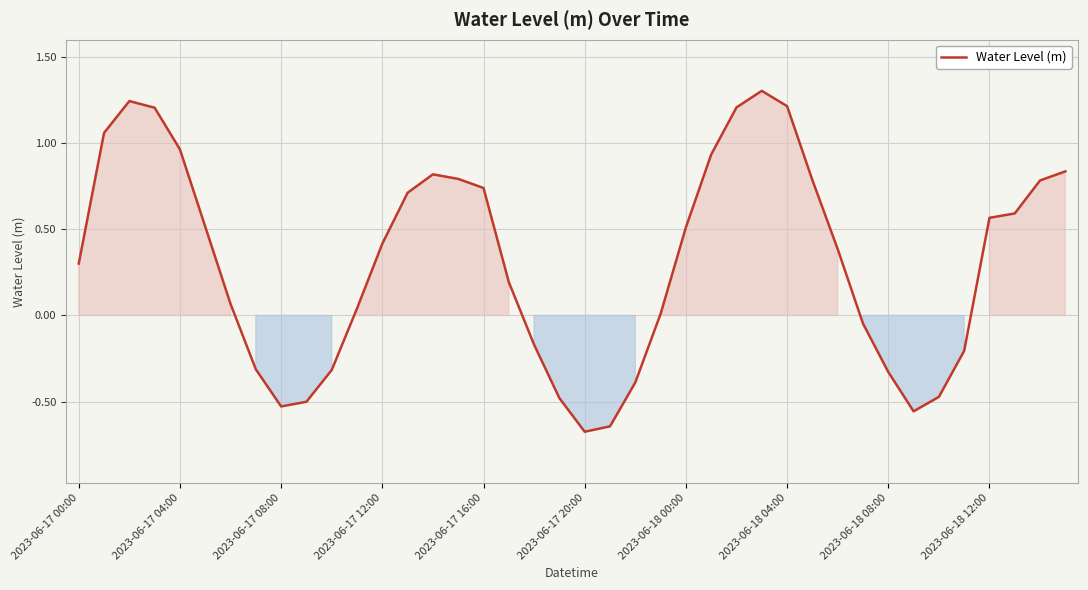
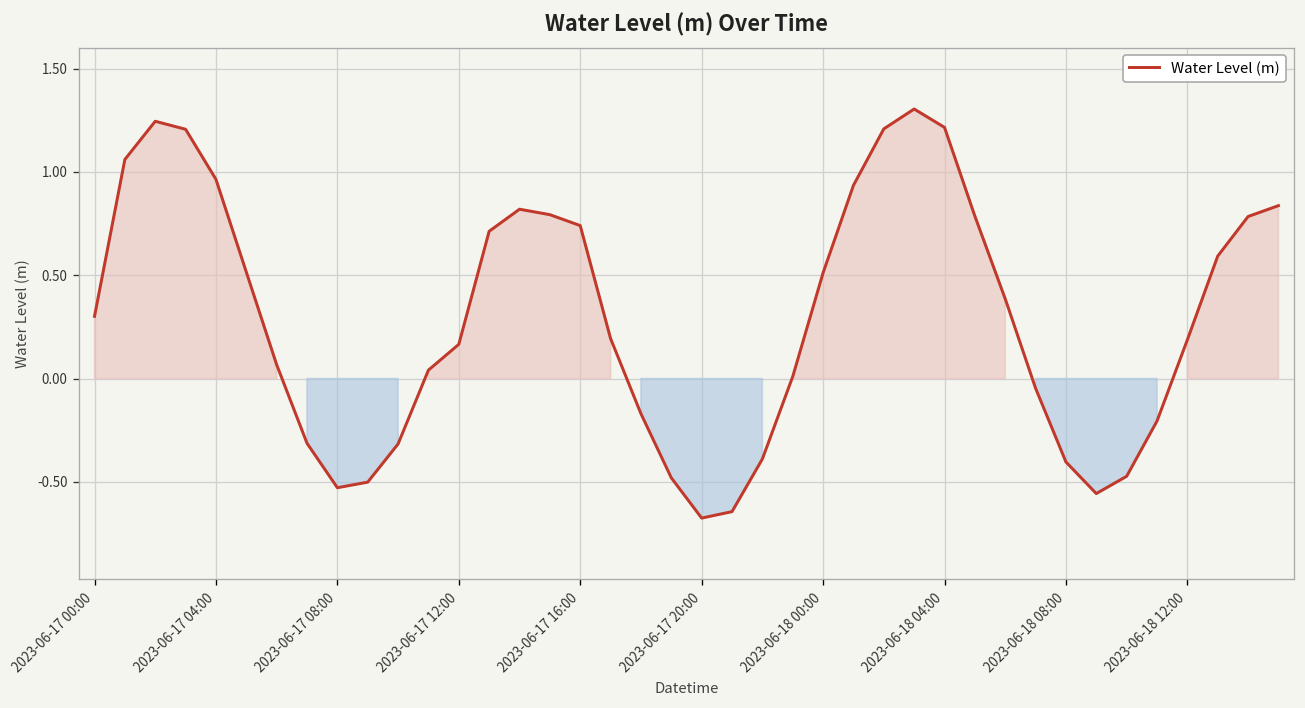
2023-06-17 12:00: 0.42 -> 0.17
2023-06-18 08:00: -0.33 -> -0.40
2023-06-18 12:00: 0.57 -> 0.19
